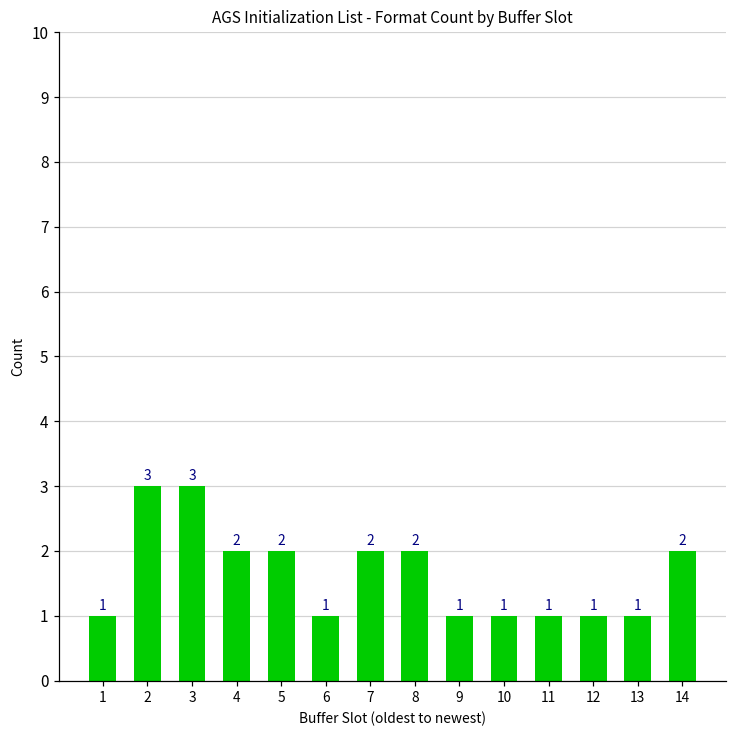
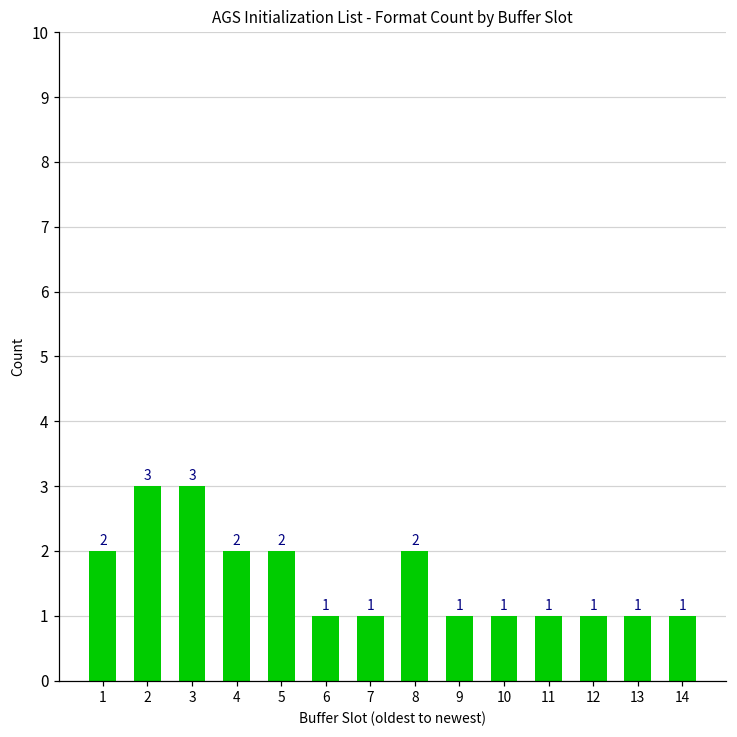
1: 1 -> 2
7: 2 -> 1
14: 2 -> 1
